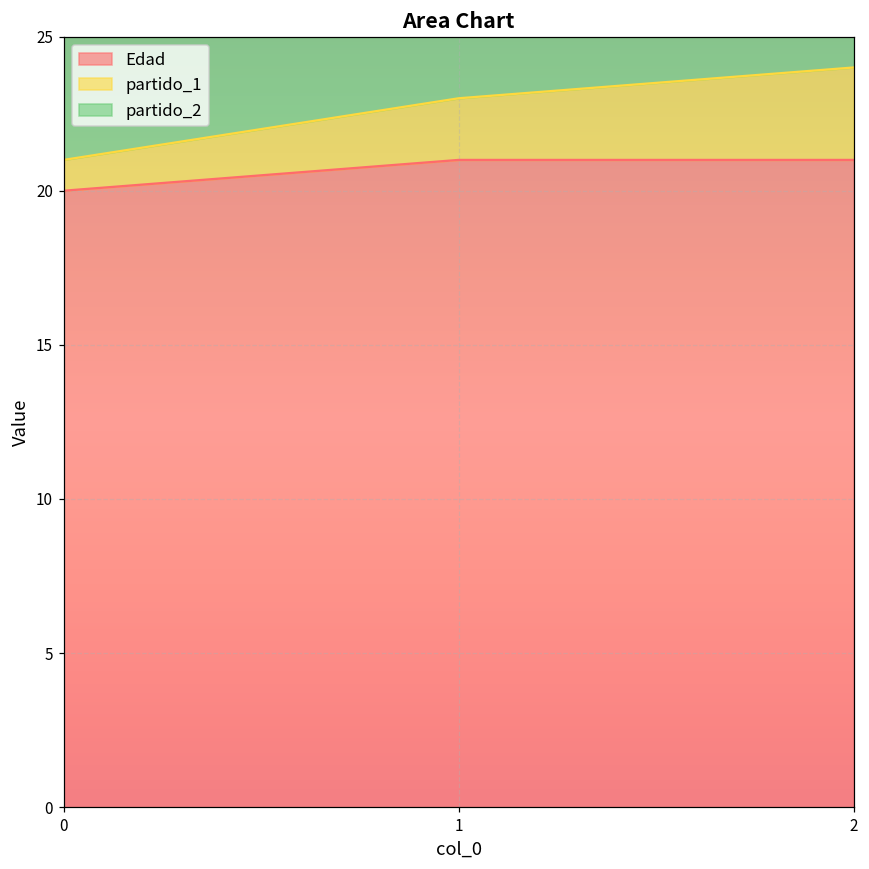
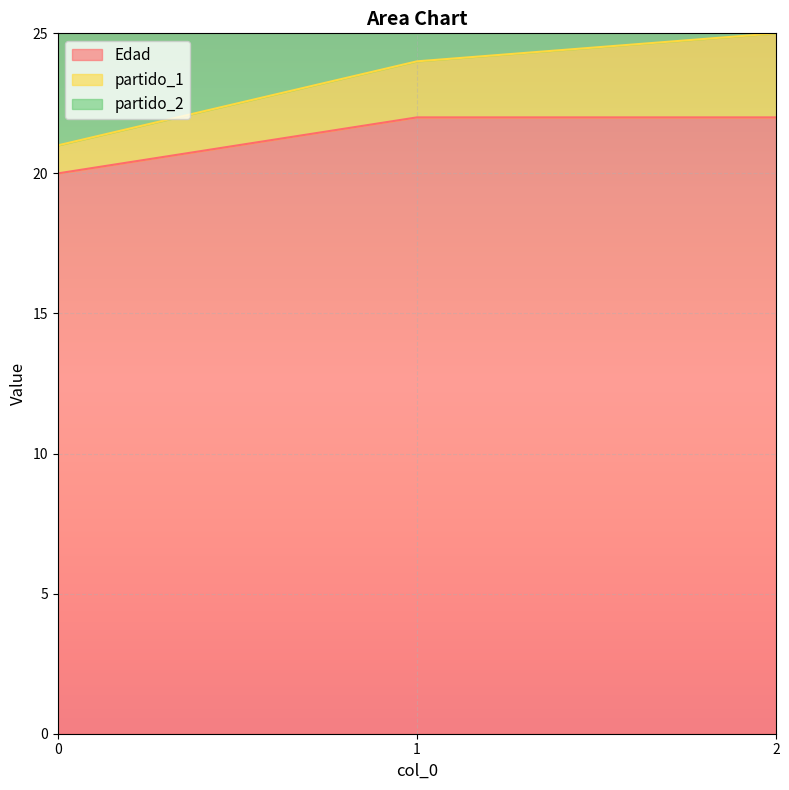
Edad, 1: 21 -> 22
Edad, 2: 21 -> 22
